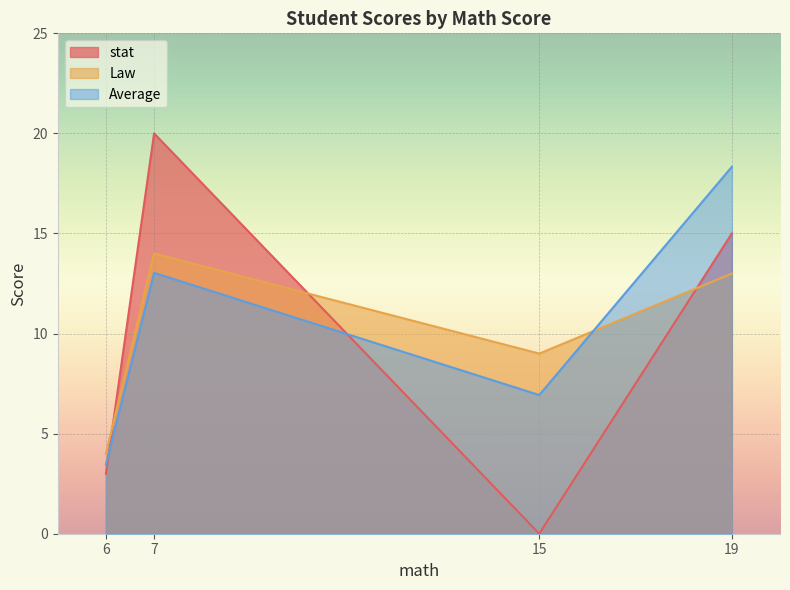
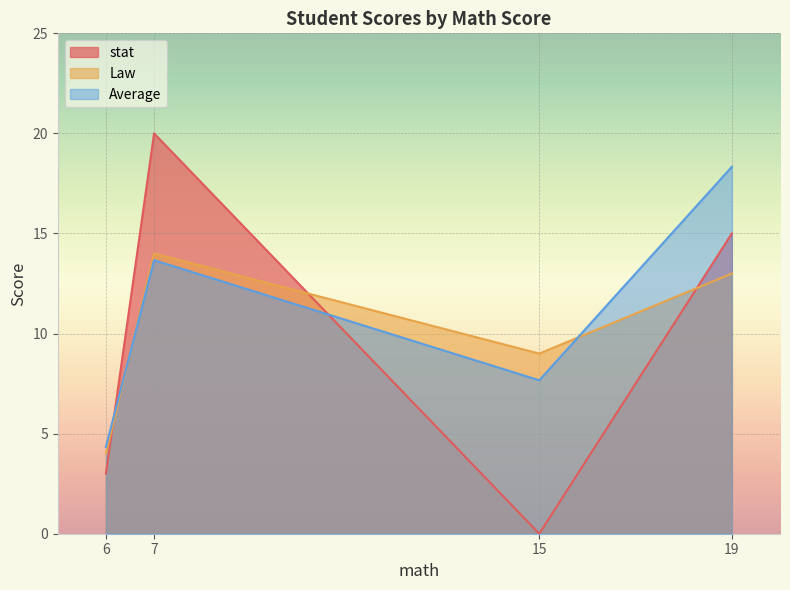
Average, 6: 3.5 -> 4.3
Average, 7: 13.0 -> 13.7
Average, 15: 6.9 -> 7.7
